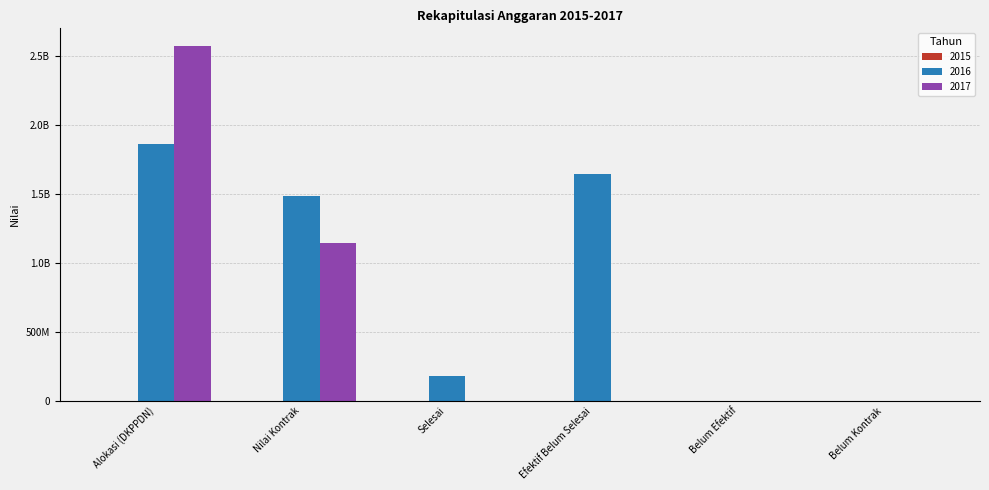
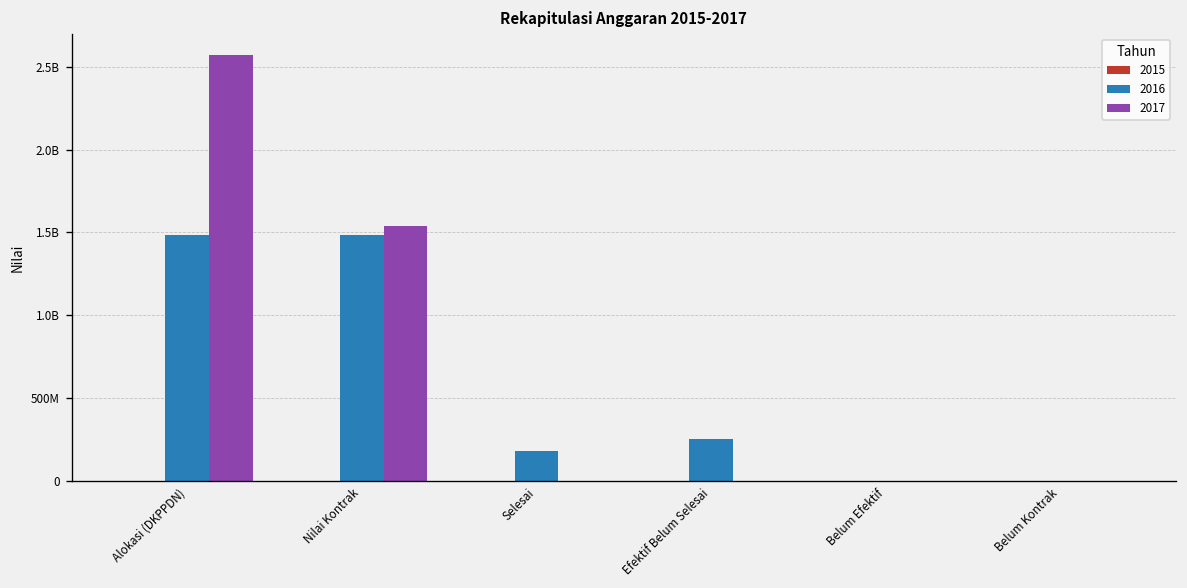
2016, Alokasi (DKPPDN): 1860000000 -> 1490000000
2017, Nilai Kontrak: 1140000000 -> 1540000000
2016, Efektif Belum Selesai: 1640000000 -> 250000000
